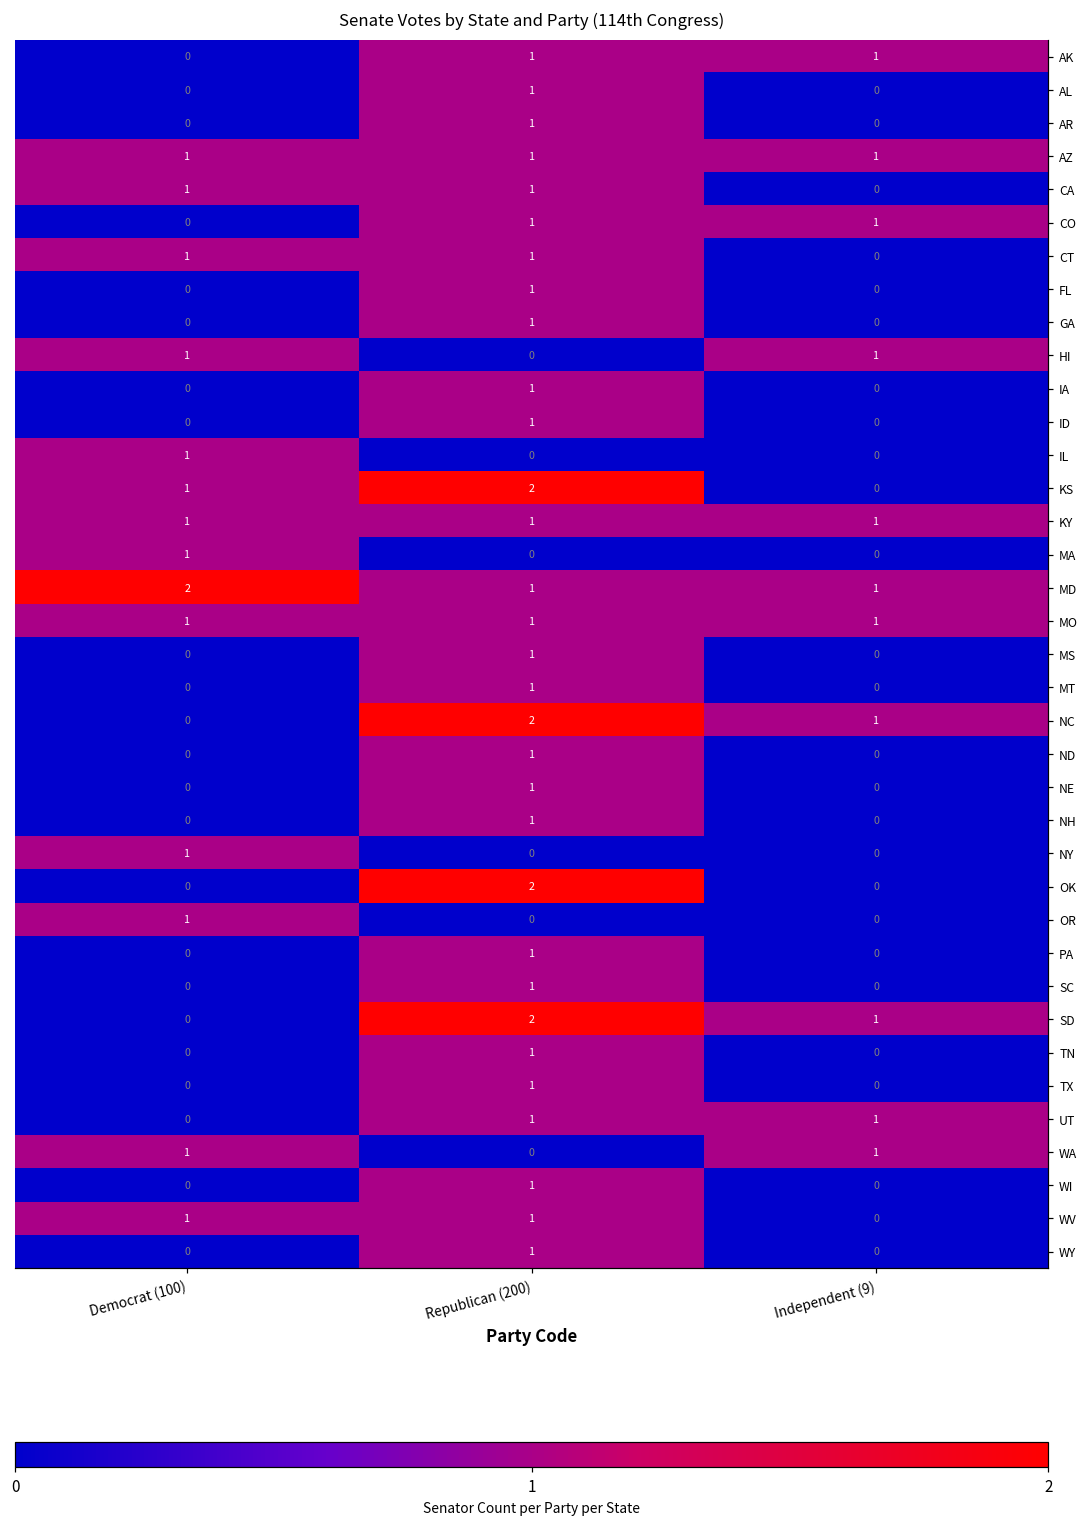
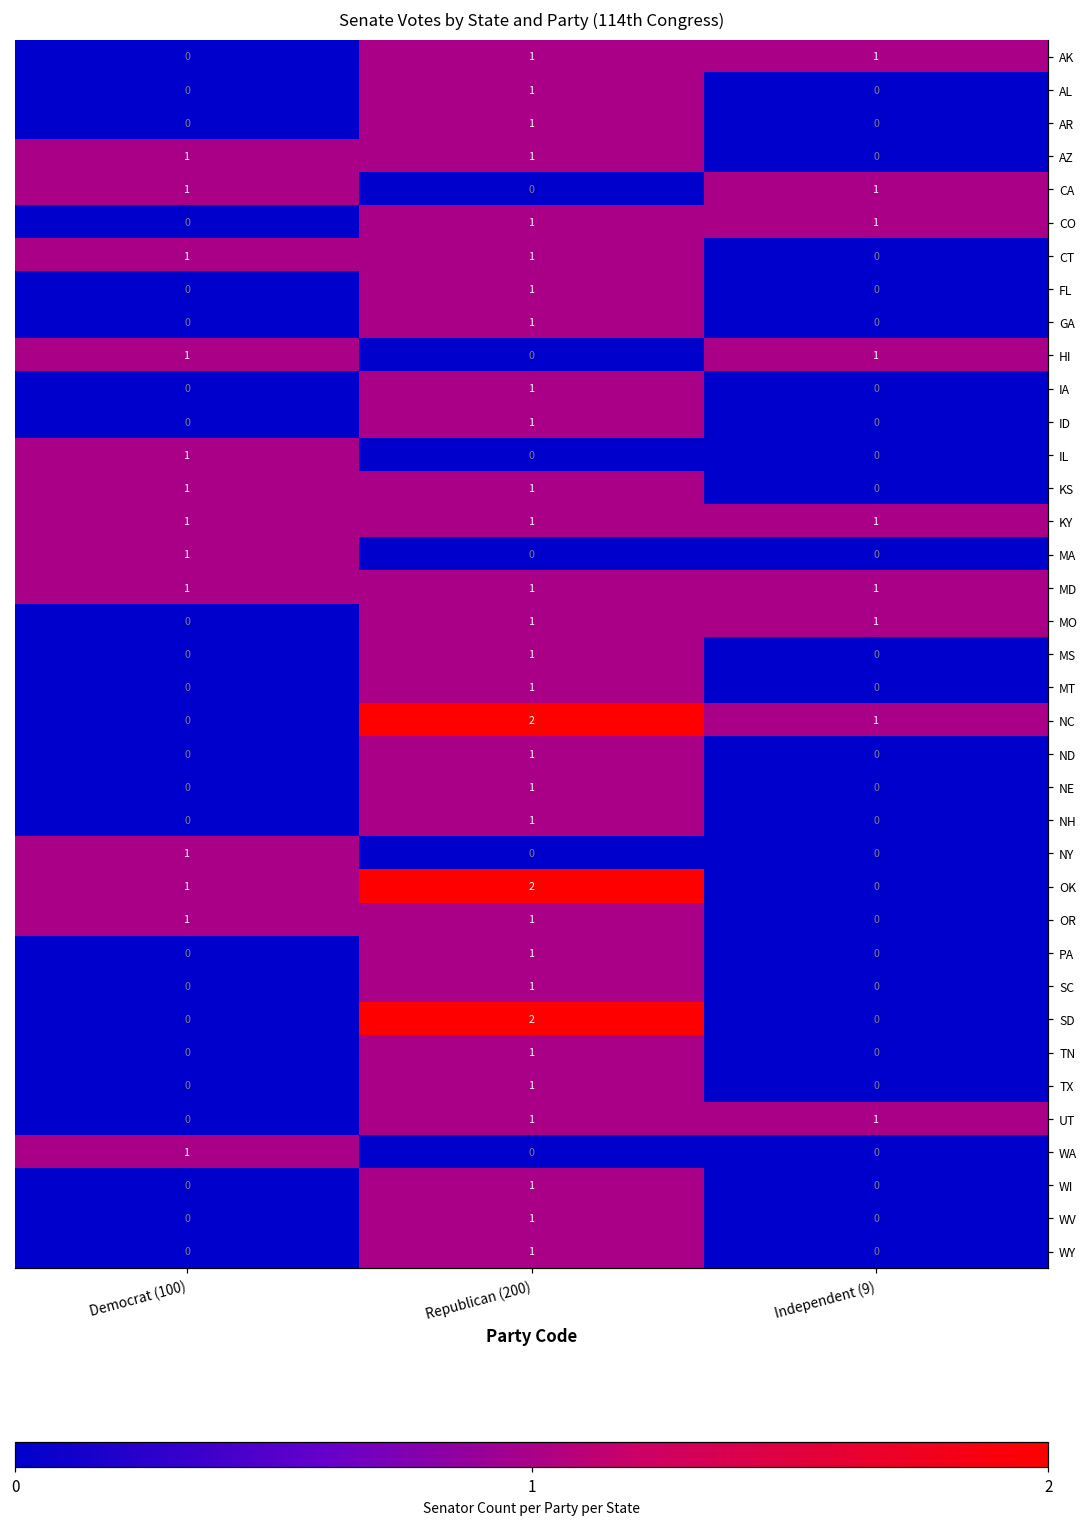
AZ, Independent (9): 1 -> 0
CA, Republican (200): 1 -> 0
CA, Independent (9): 0 -> 1
KS, Republican (200): 2 -> 1
MD, Democrat (100): 2 -> 1
MO, Democrat (100): 1 -> 0
OK, Democrat (100): 0 -> 1
OR, Republican (200): 0 -> 1
SD, Independent (9): 1 -> 0
WA, Independent (9): 1 -> 0
WV, Democrat (100): 1 -> 0
